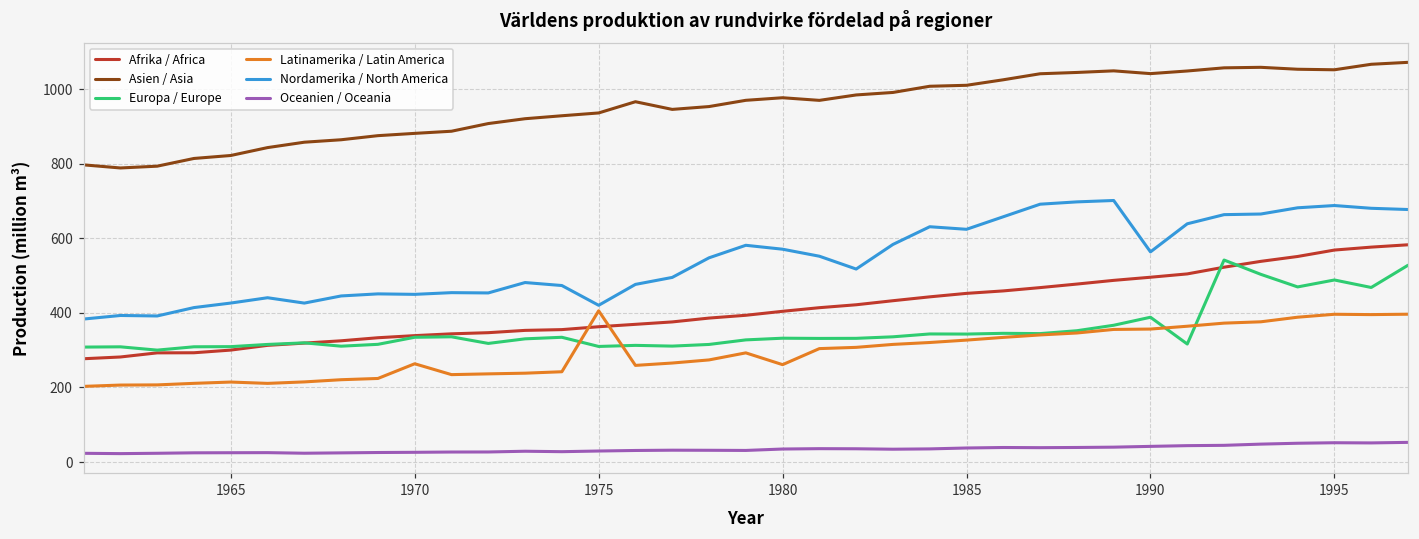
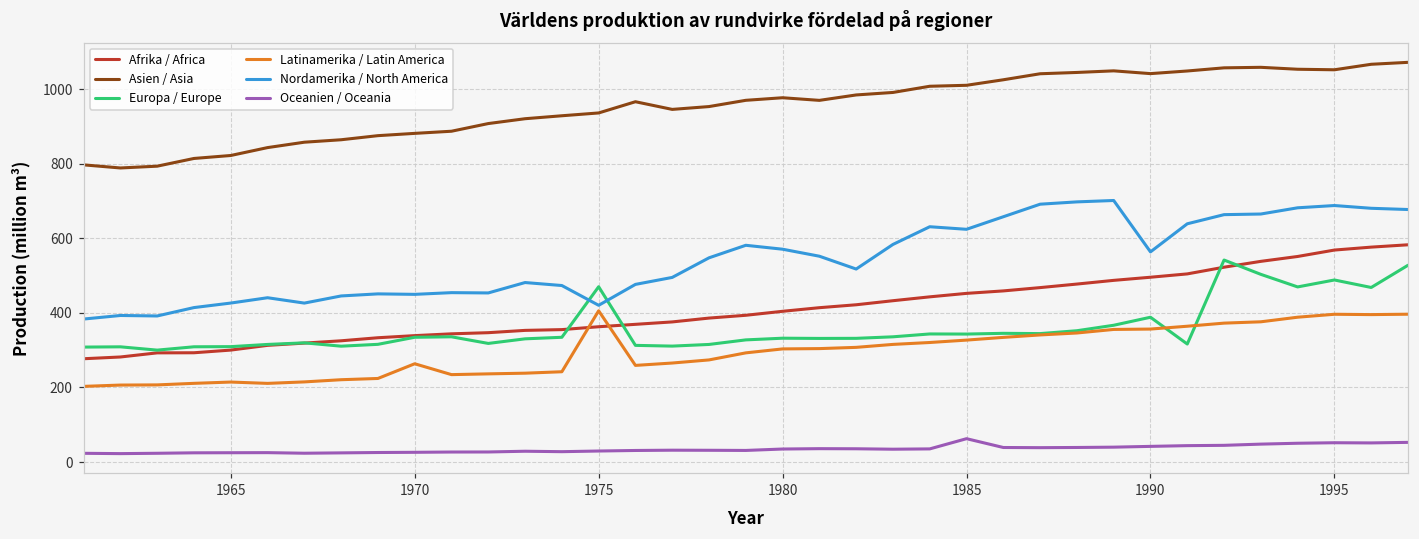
Europa / Europe, 1975: 310 -> 470
Latinamerika / Latin America, 1980: 260 -> 300
Oceanien / Oceania, 1985: 40 -> 60
